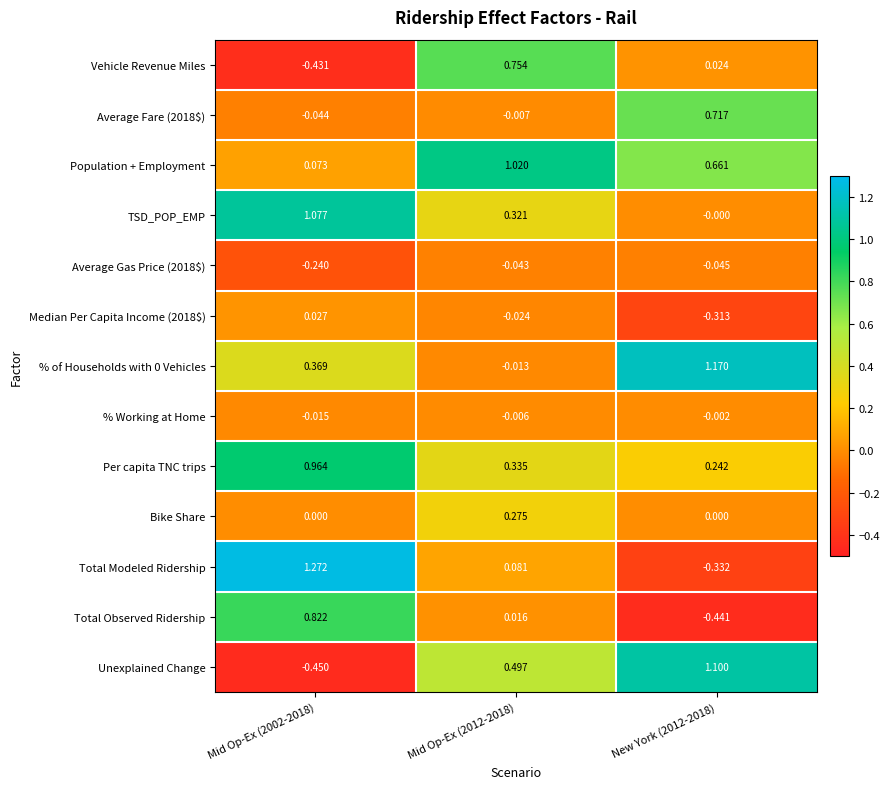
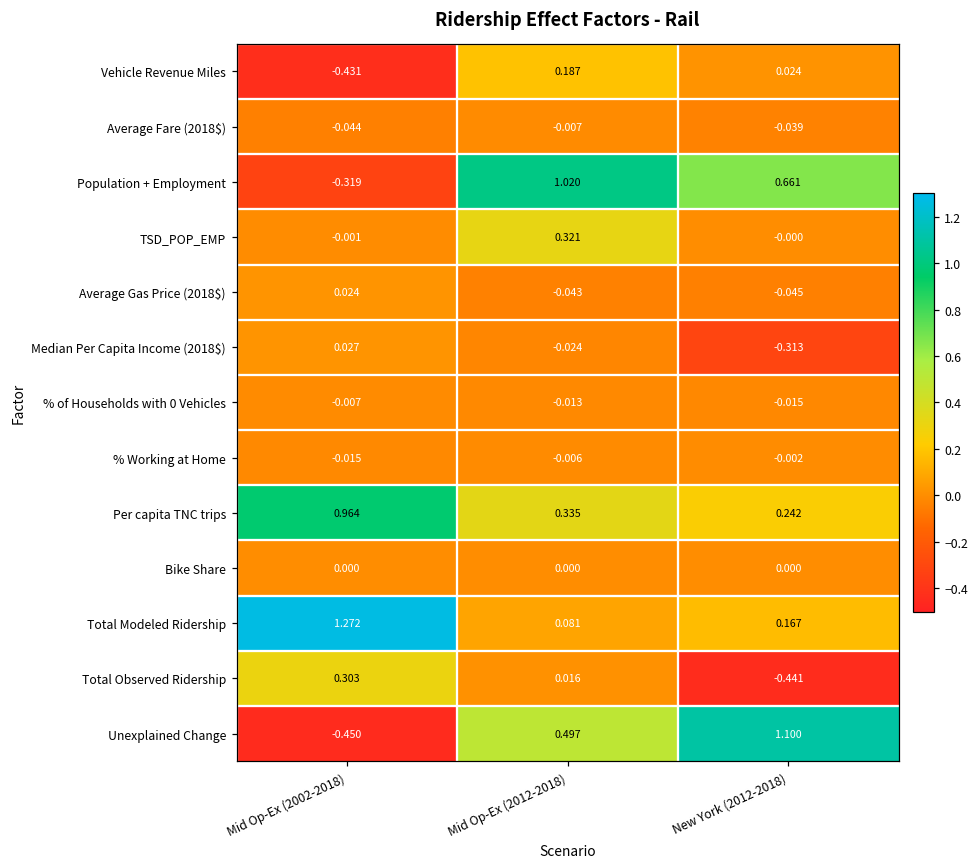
Vehicle Revenue Miles, Mid Op-Ex (2012-2018): 0.754 -> 0.187
Average Fare (2018$), New York (2012-2018): 0.717 -> -0.039
Population + Employment, Mid Op-Ex (2002-2018): 0.073 -> -0.319
TSD_POP_EMP, Mid Op-Ex (2002-2018): 1.077 -> -0.001
Average Gas Price (2018$), Mid Op-Ex (2002-2018): -0.240 -> 0.024
% of Households with 0 Vehicles, Mid Op-Ex (2002-2018): 0.369 -> -0.007
% of Households with 0 Vehicles, New York (2012-2018): 1.170 -> -0.015
Bike Share, Mid Op-Ex (2012-2018): 0.275 -> 0.000
Total Modeled Ridership, New York (2012-2018): -0.332 -> 0.167
Total Observed Ridership, Mid Op-Ex (2002-2018): 0.822 -> 0.303
